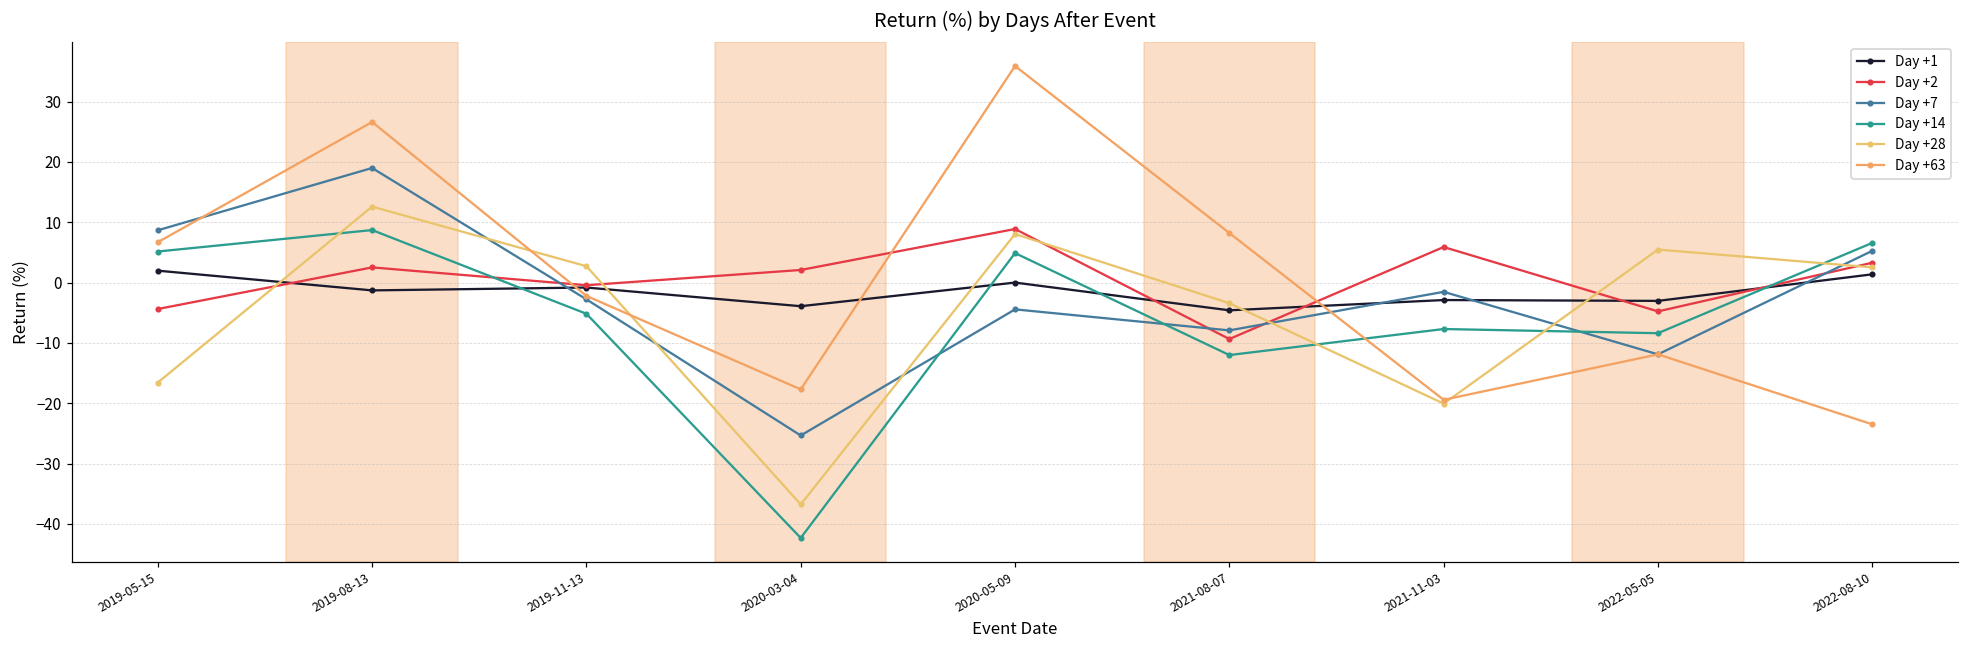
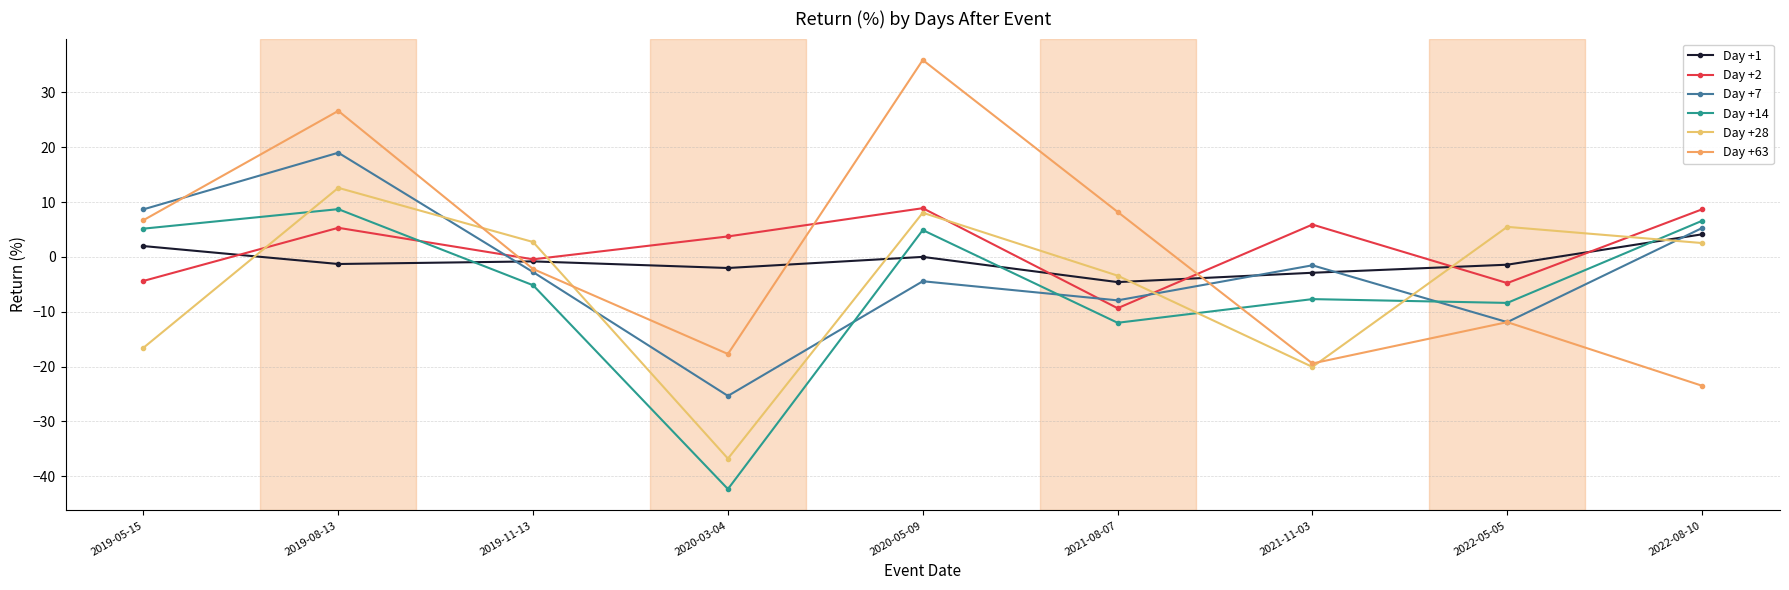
Day +2, 2019-08-13: 3 -> 5
Day +1, 2020-03-04: -4 -> -2
Day +2, 2020-03-04: 2 -> 4
Day +1, 2022-05-05: -3 -> -1
Day +1, 2022-08-10: 1 -> 4
Day +2, 2022-08-10: 3 -> 9
